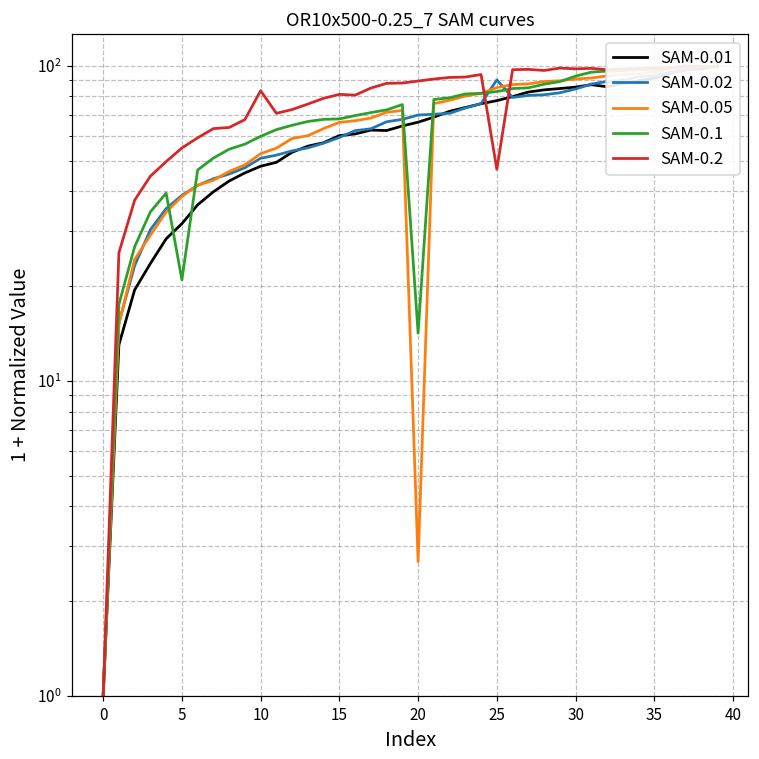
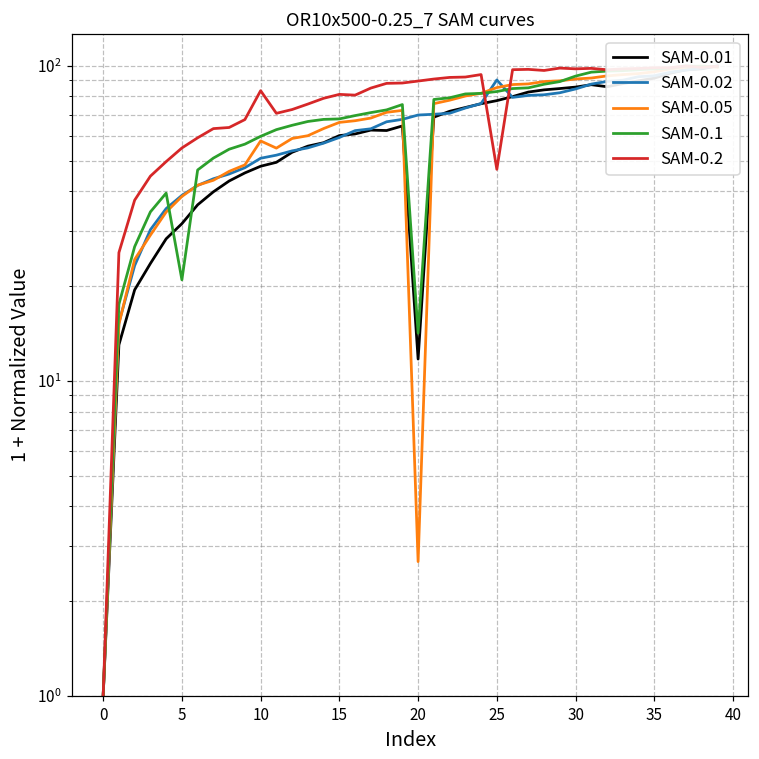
SAM-0.05, 10: 53 -> 58
SAM-0.01, 20: 66 -> 11.7
